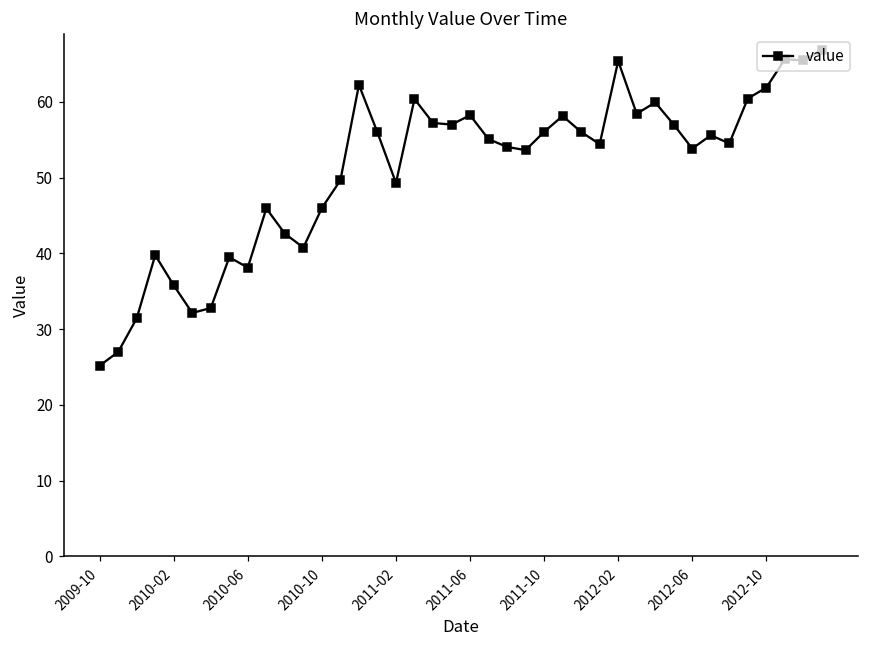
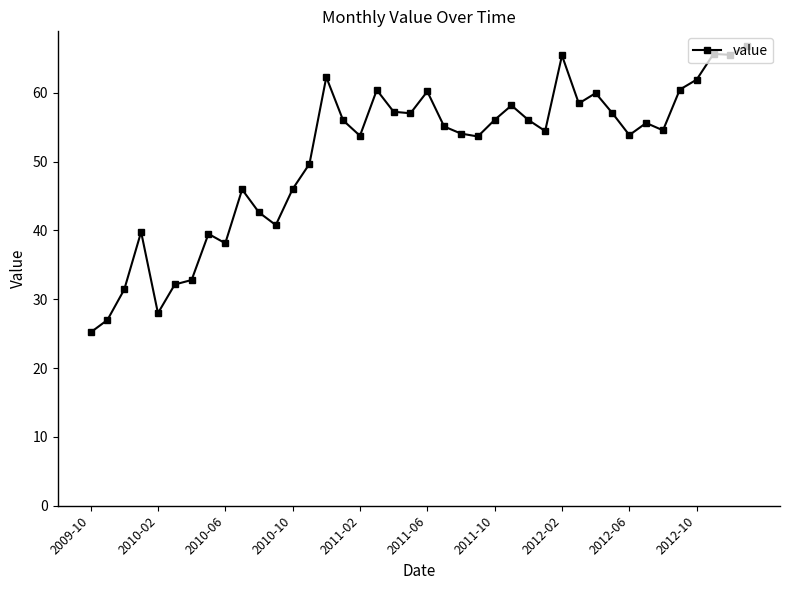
2010-02: 36 -> 28
2011-02: 49 -> 54
2011-06: 58 -> 60
